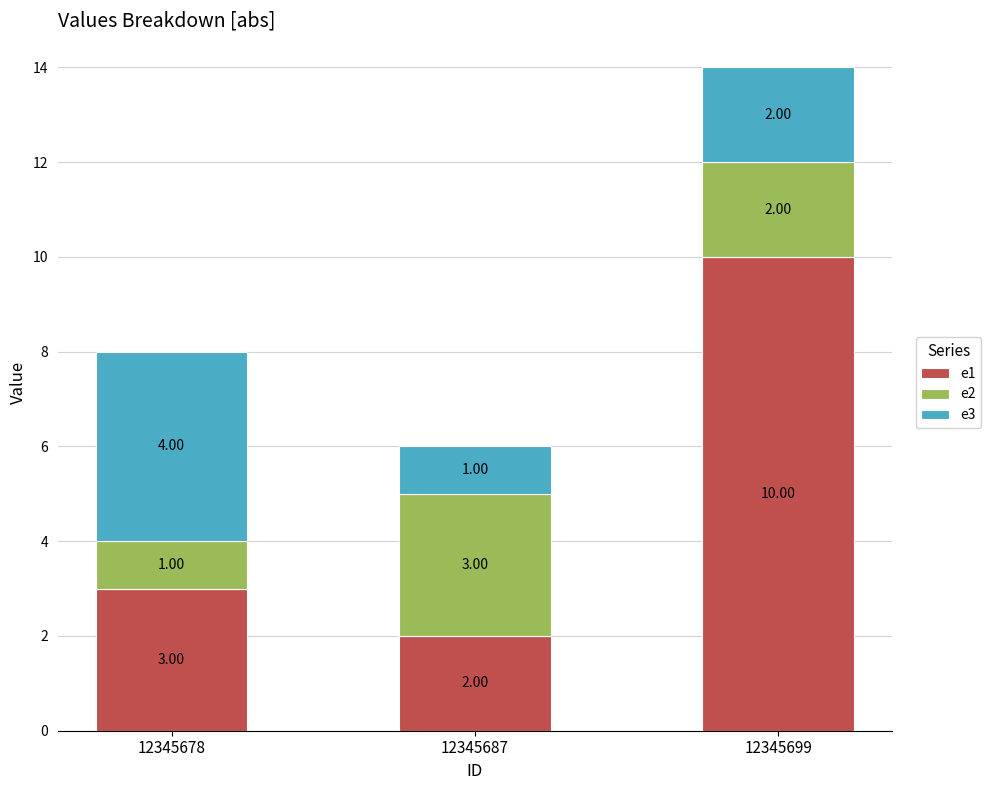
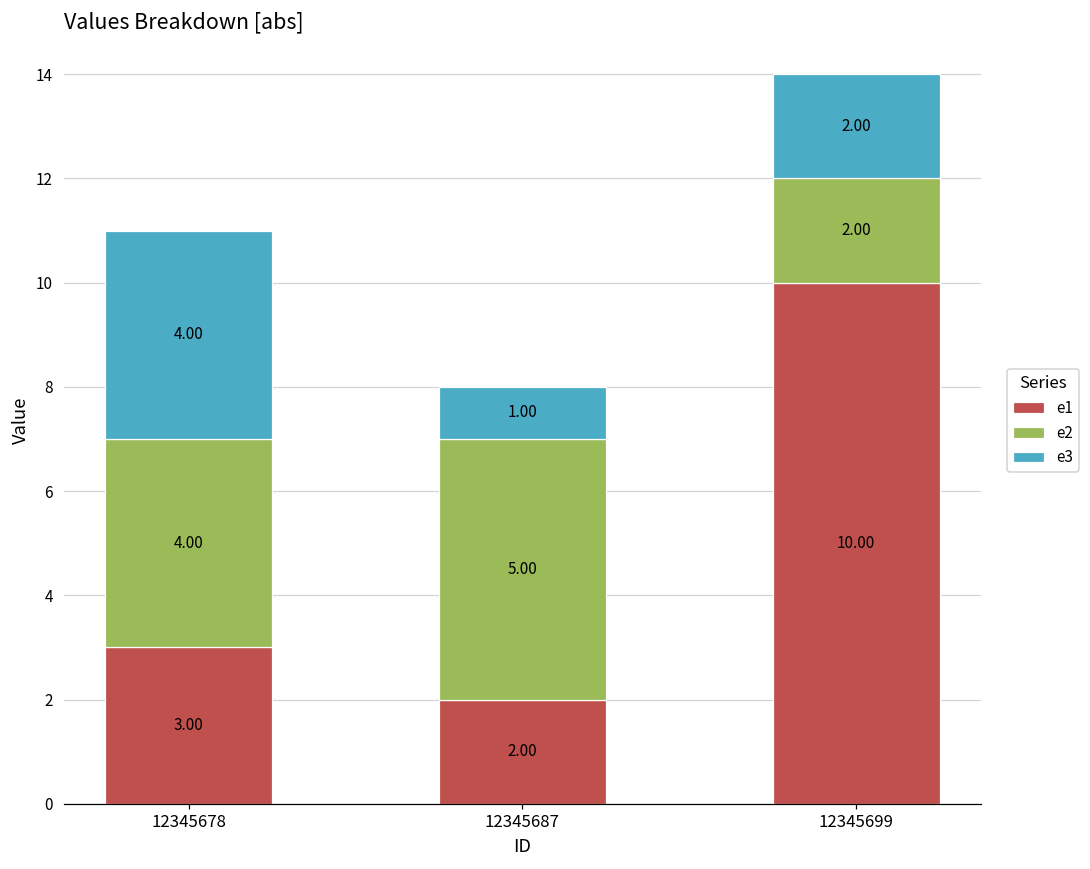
e2, 12345678: 1.00 -> 4.00
e2, 12345687: 3.00 -> 5.00
